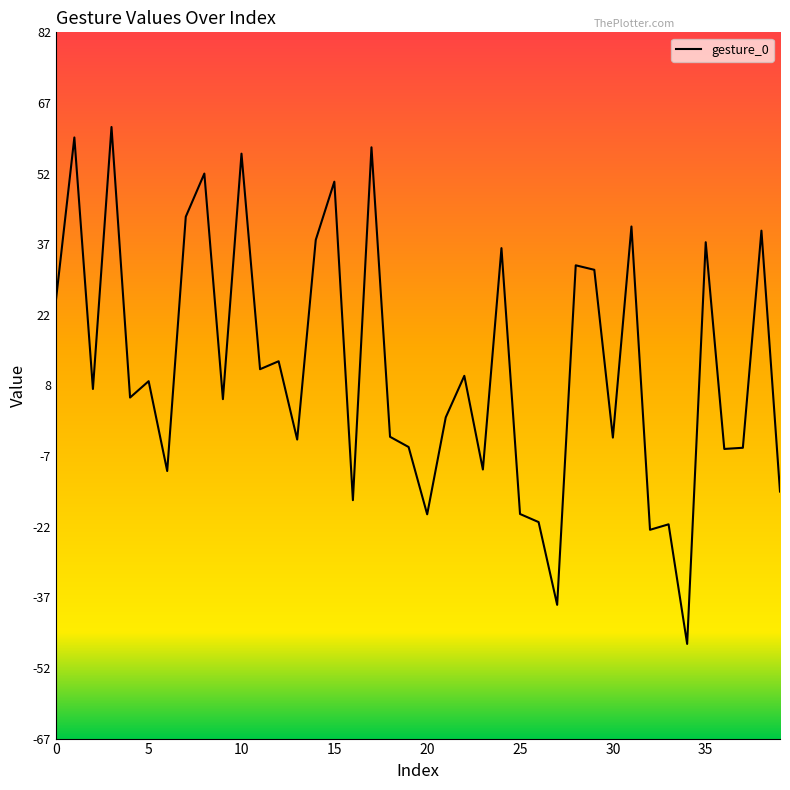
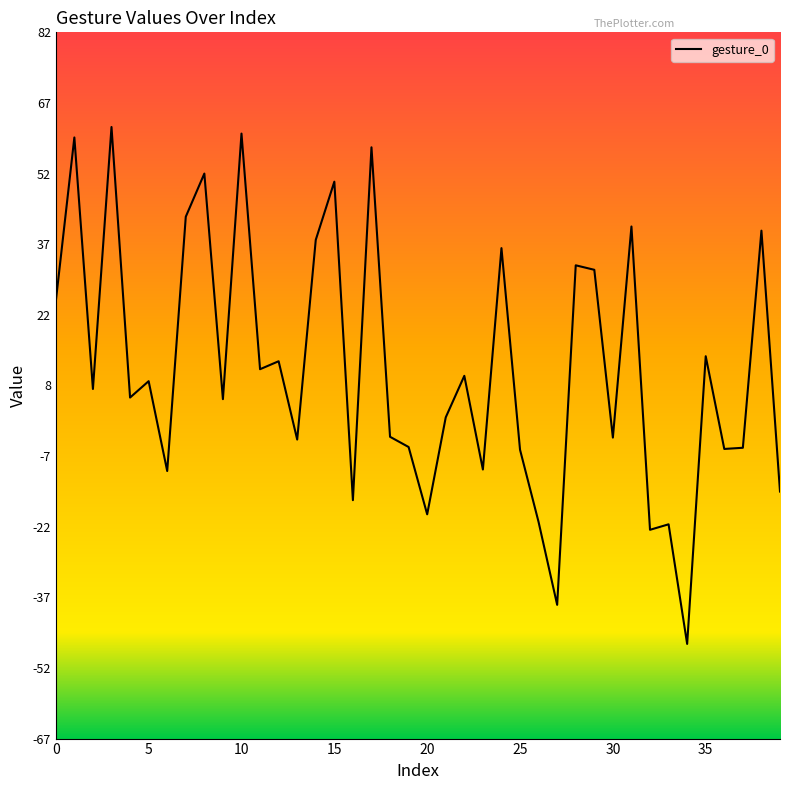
10: 57 -> 61
25: -20 -> -6
35: 38 -> 14
